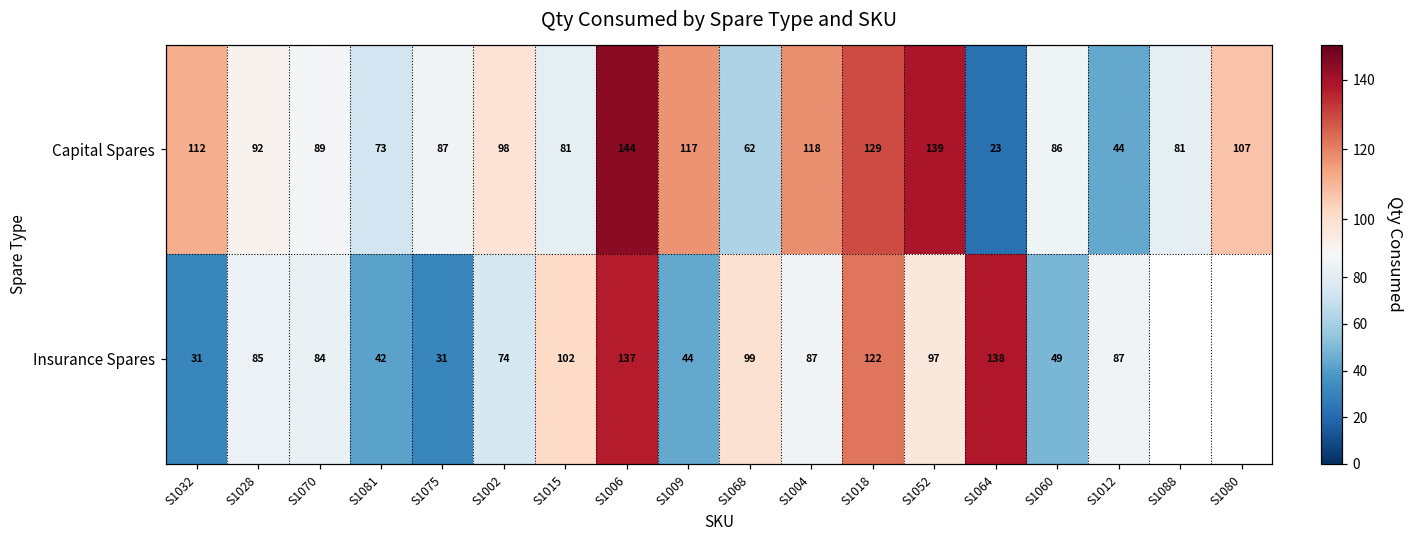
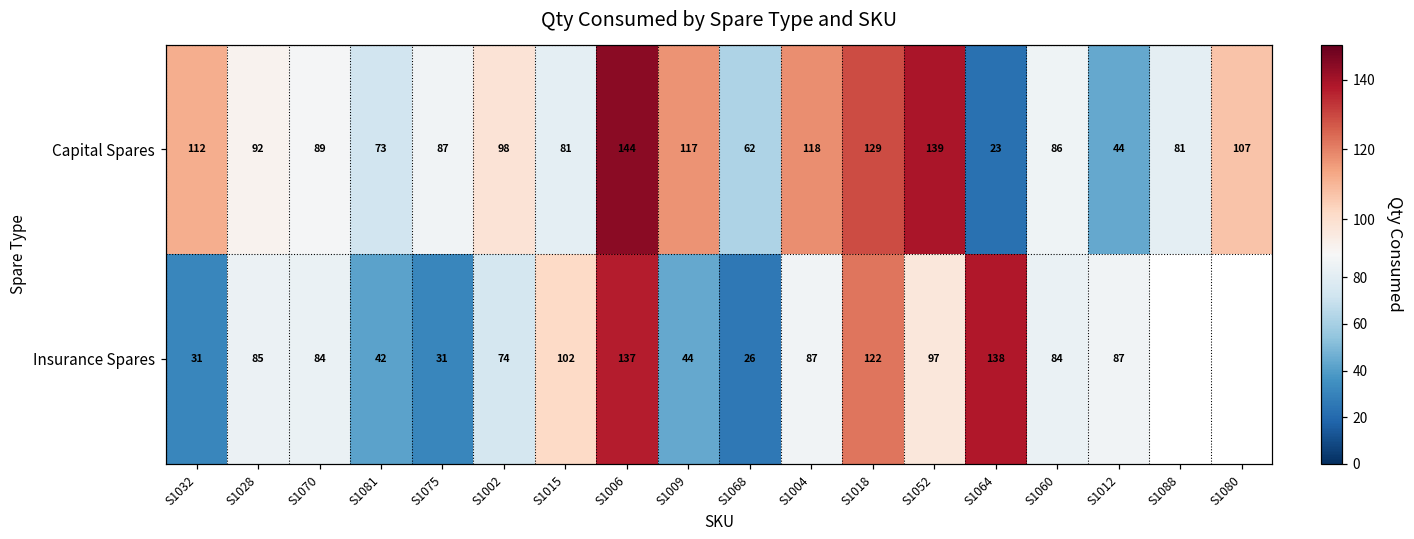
Insurance Spares, S1068: 99 -> 26
Insurance Spares, S1060: 49 -> 84
